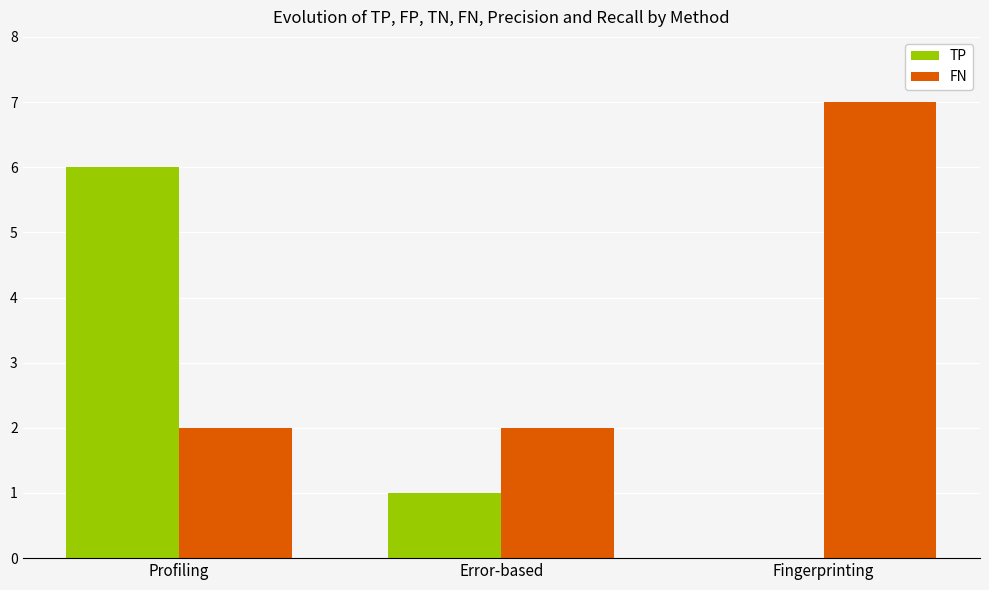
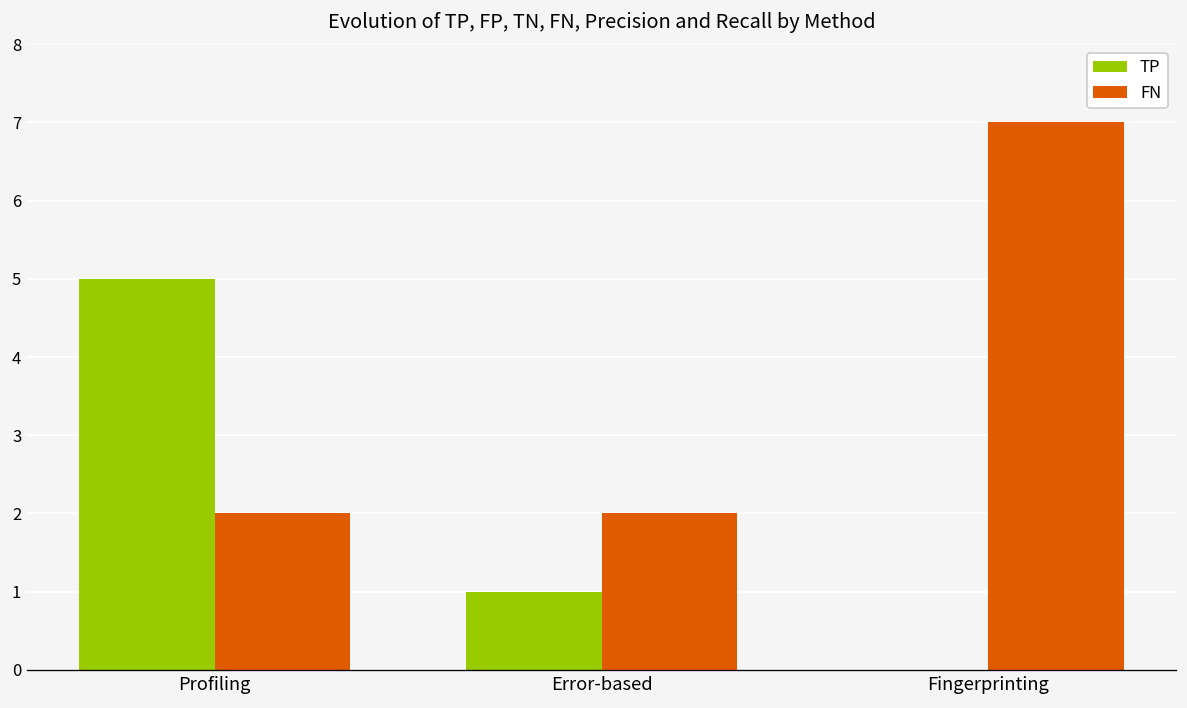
TP, Profiling: 6 -> 5
